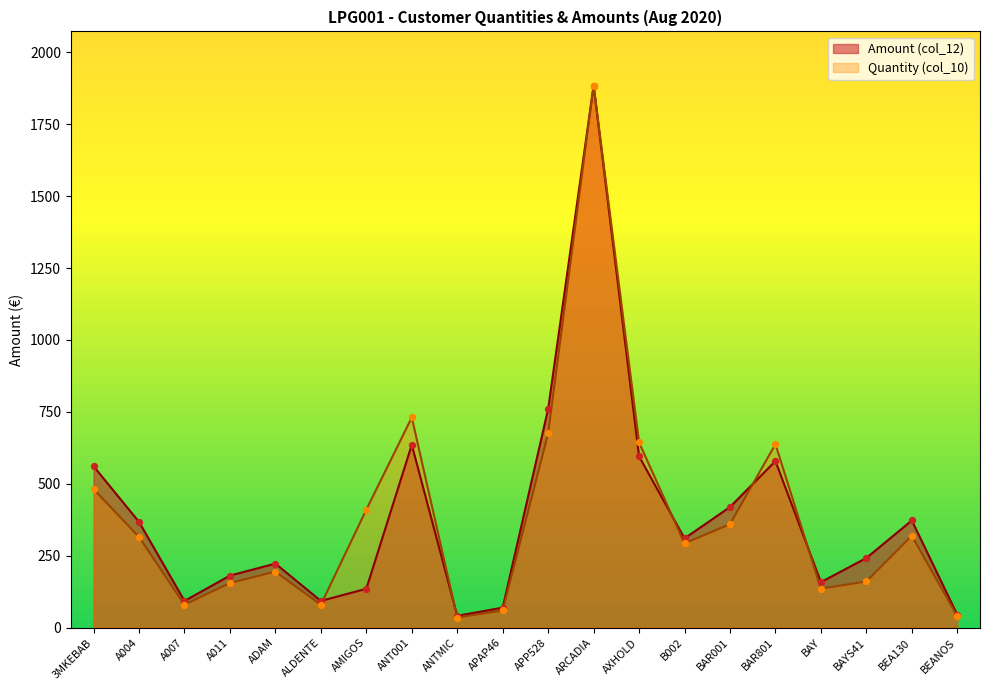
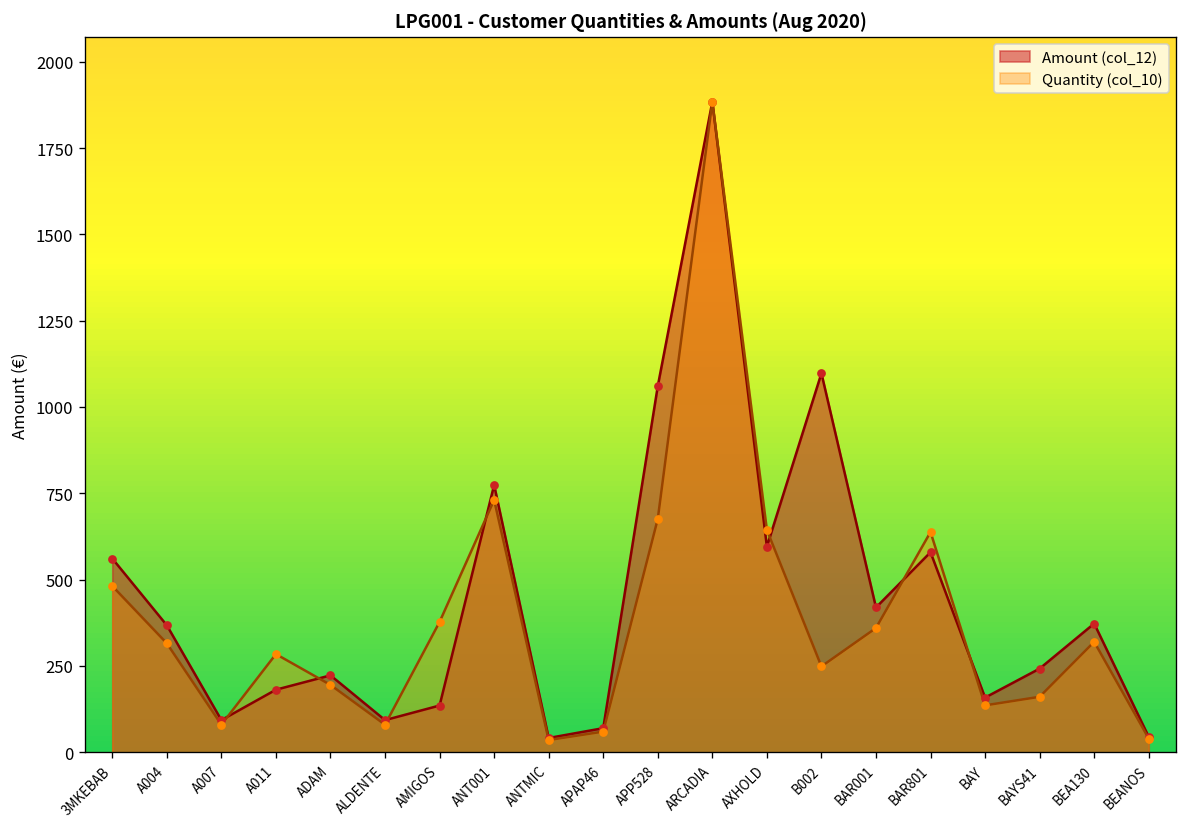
Quantity (col_10), A011: 160 -> 280
Quantity (col_10), AMIGOS: 410 -> 380
Amount (col_12), ANT001: 640 -> 770
Amount (col_12), APP528: 760 -> 1060
Amount (col_12), B002: 310 -> 1100
Quantity (col_10), B002: 290 -> 250
